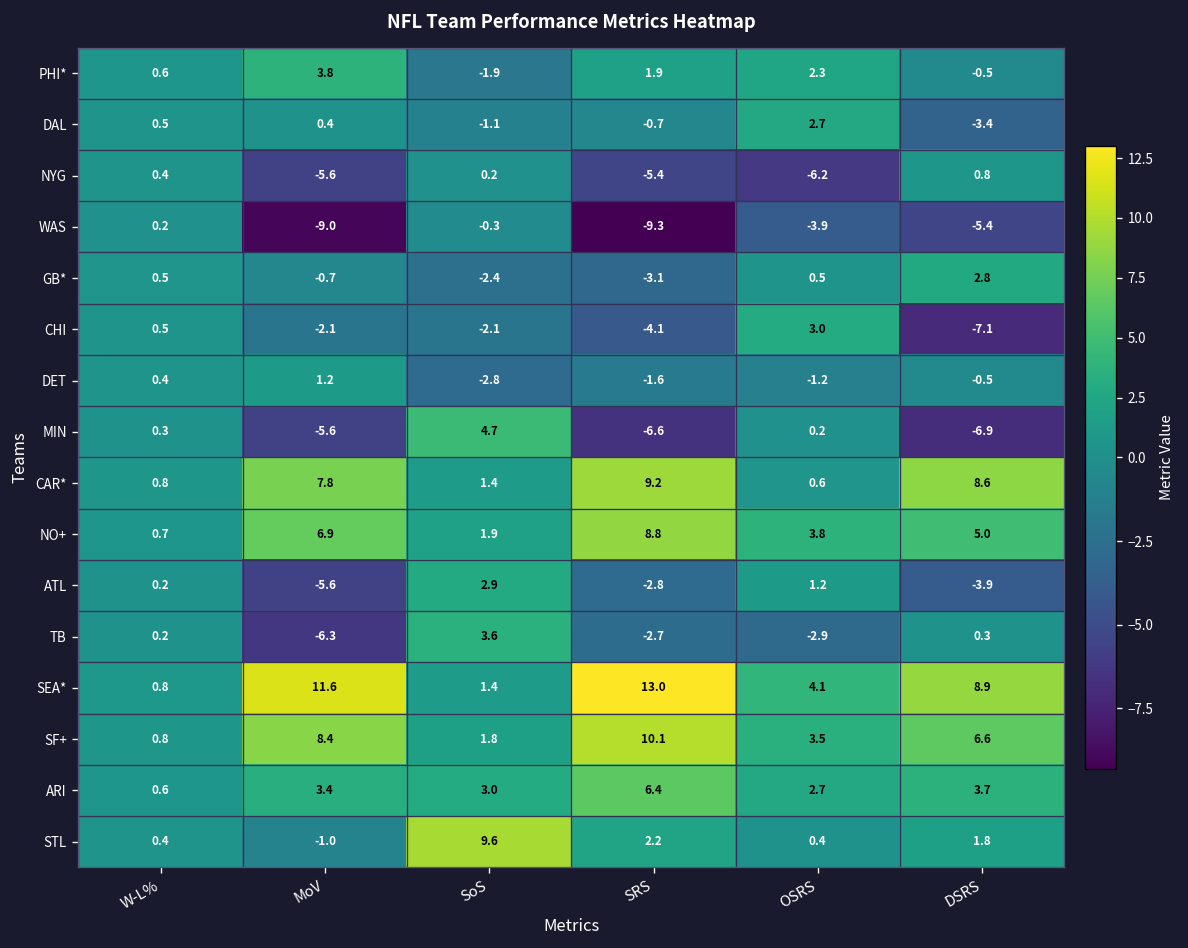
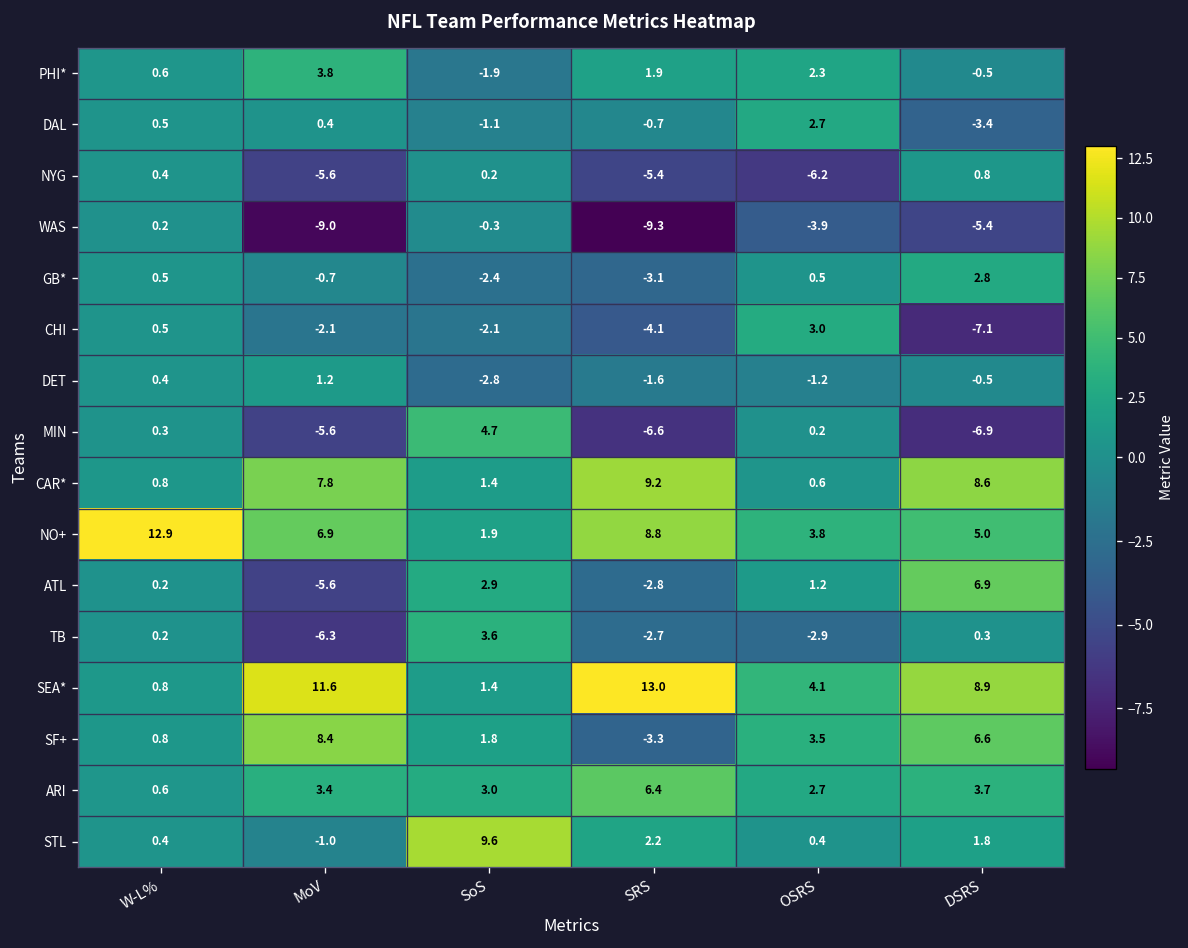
NO+, W-L%: 0.7 -> 12.9
ATL, DSRS: -3.9 -> 6.9
SF+, SRS: 10.1 -> -3.3
